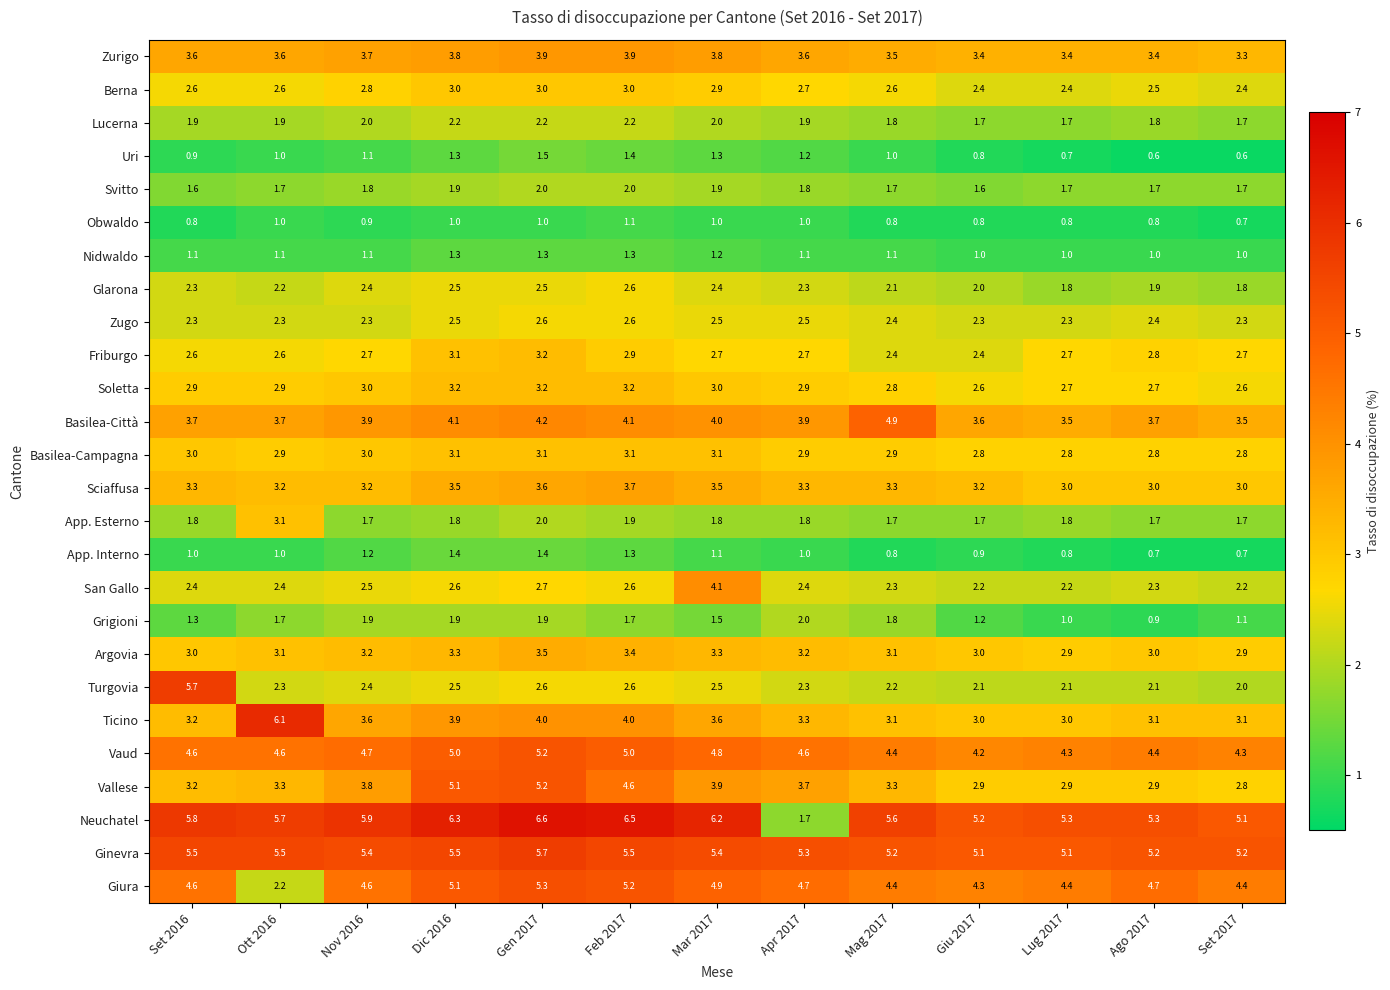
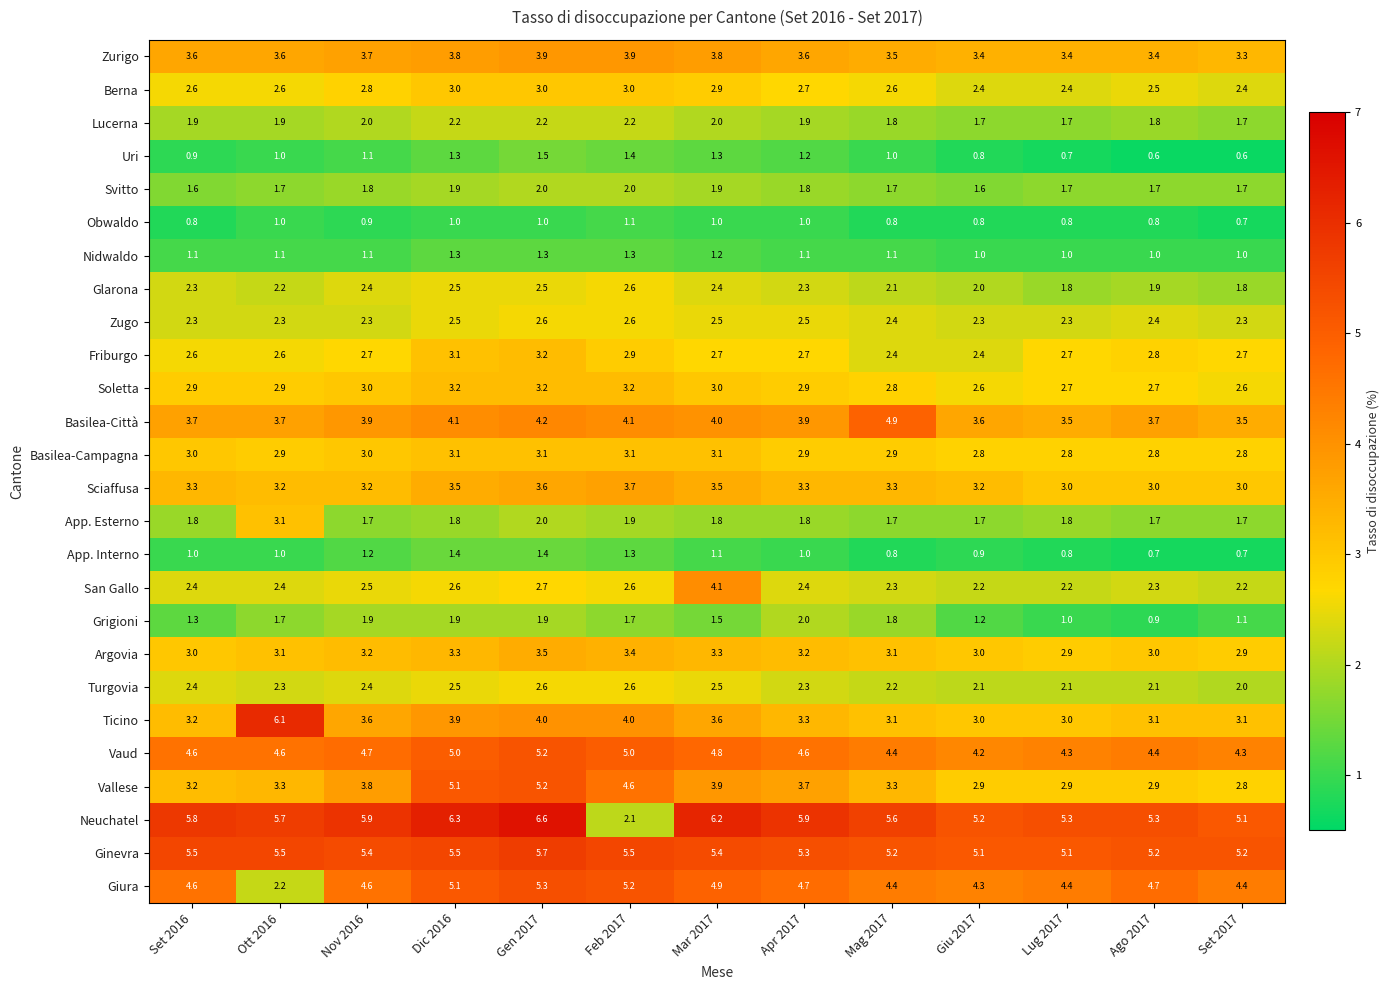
Turgovia, Set 2016: 5.7 -> 2.4
Neuchatel, Feb 2017: 6.5 -> 2.1
Neuchatel, Apr 2017: 1.7 -> 5.9
